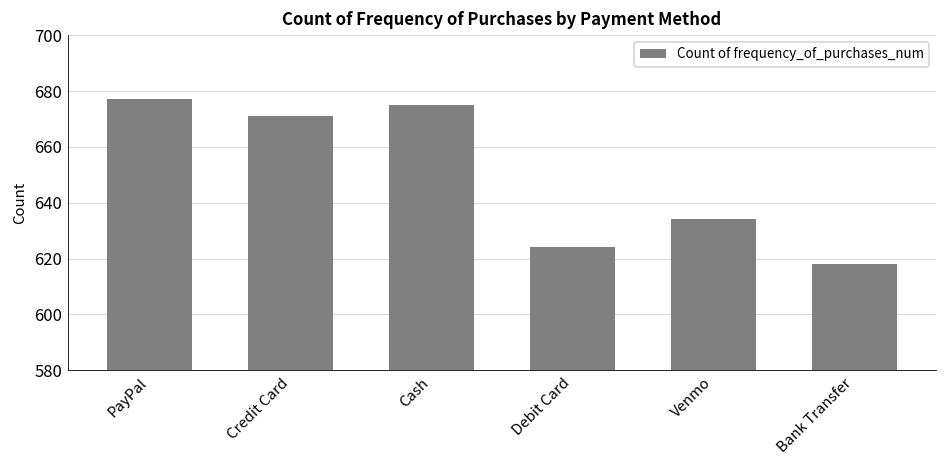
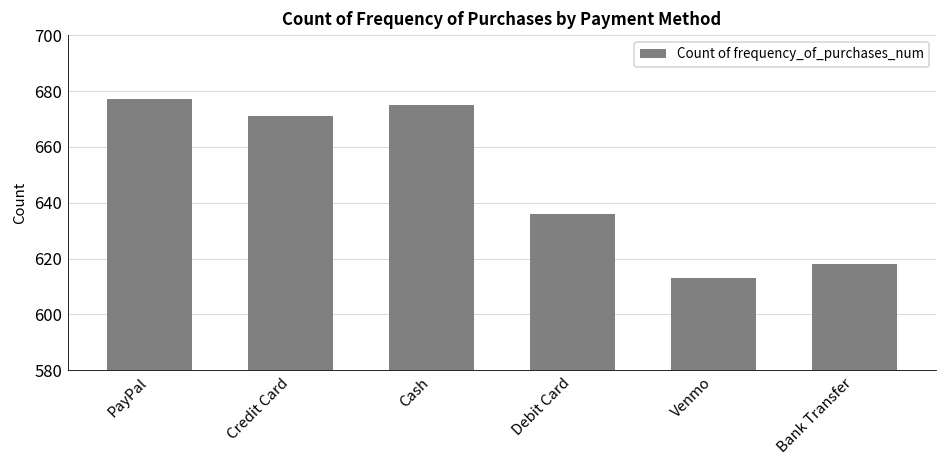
Debit Card: 624 -> 636
Venmo: 634 -> 613
